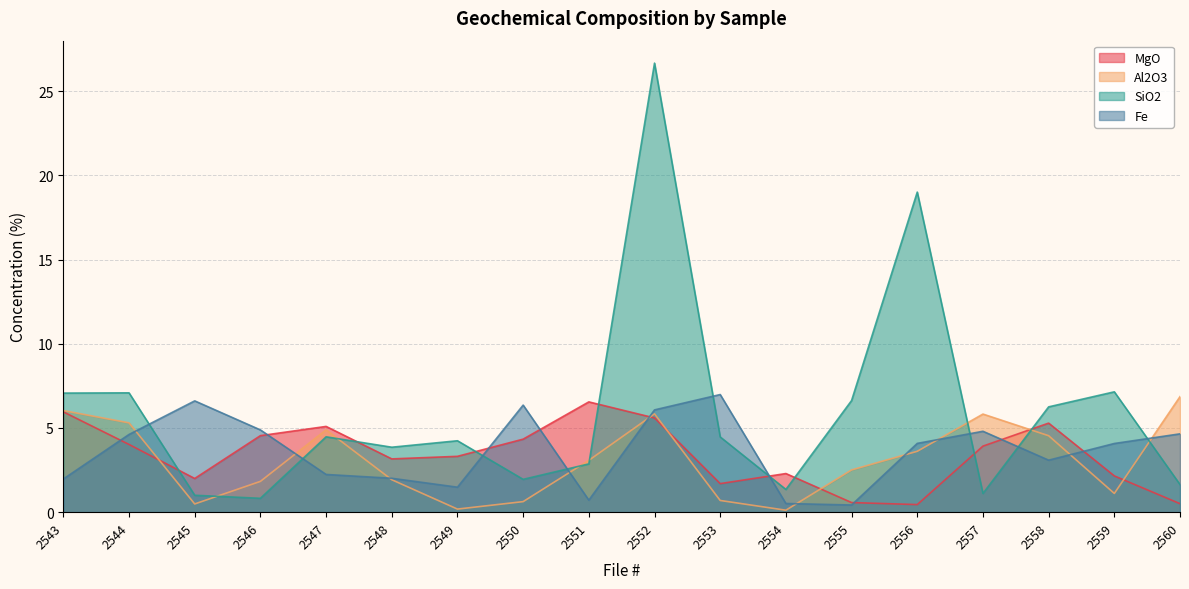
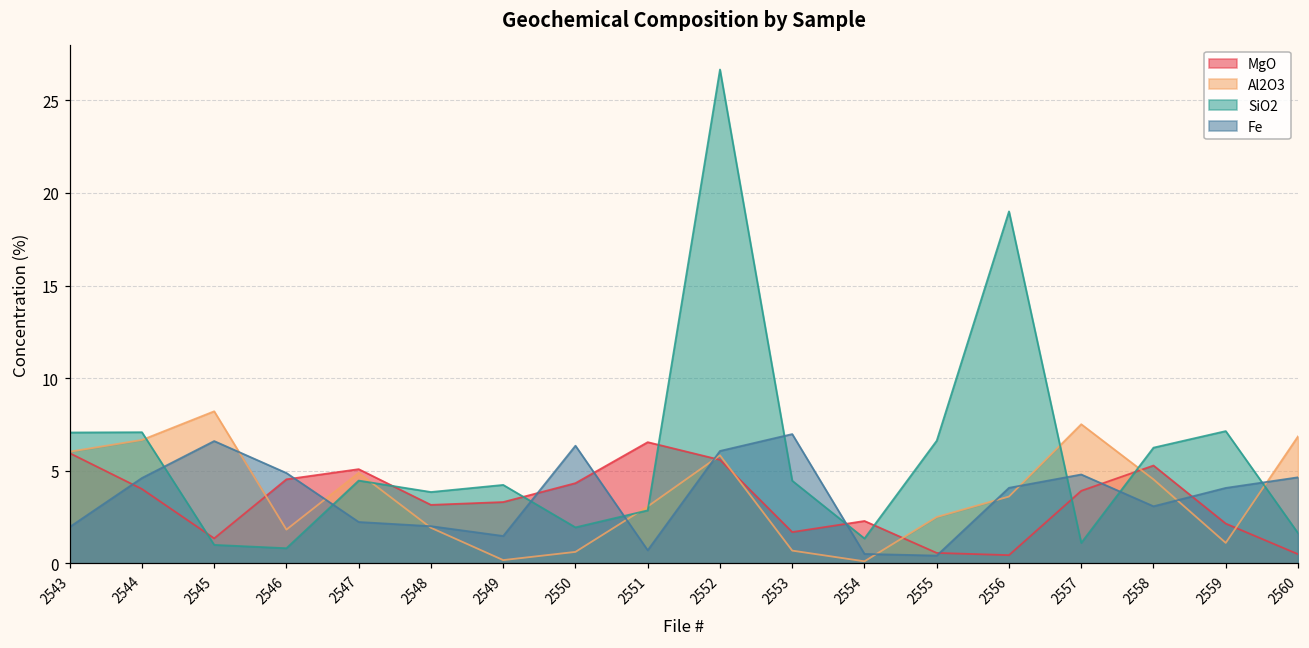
Al2O3, 2544: 5.3 -> 6.7
MgO, 2545: 2.0 -> 1.4
Al2O3, 2545: 0.5 -> 8.2
Al2O3, 2557: 5.8 -> 7.5
